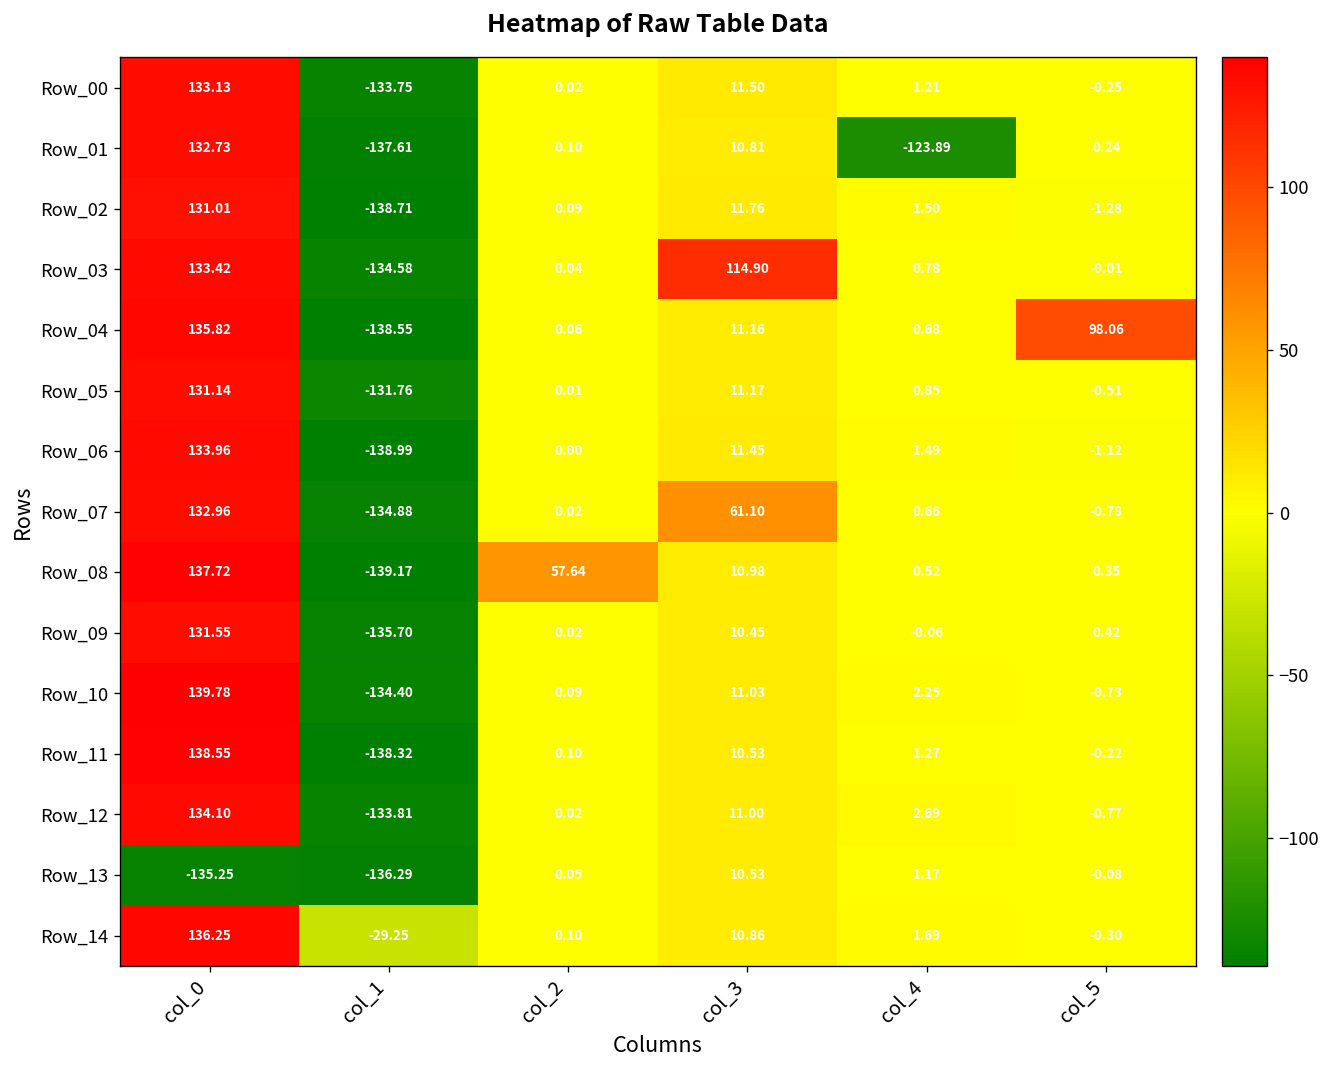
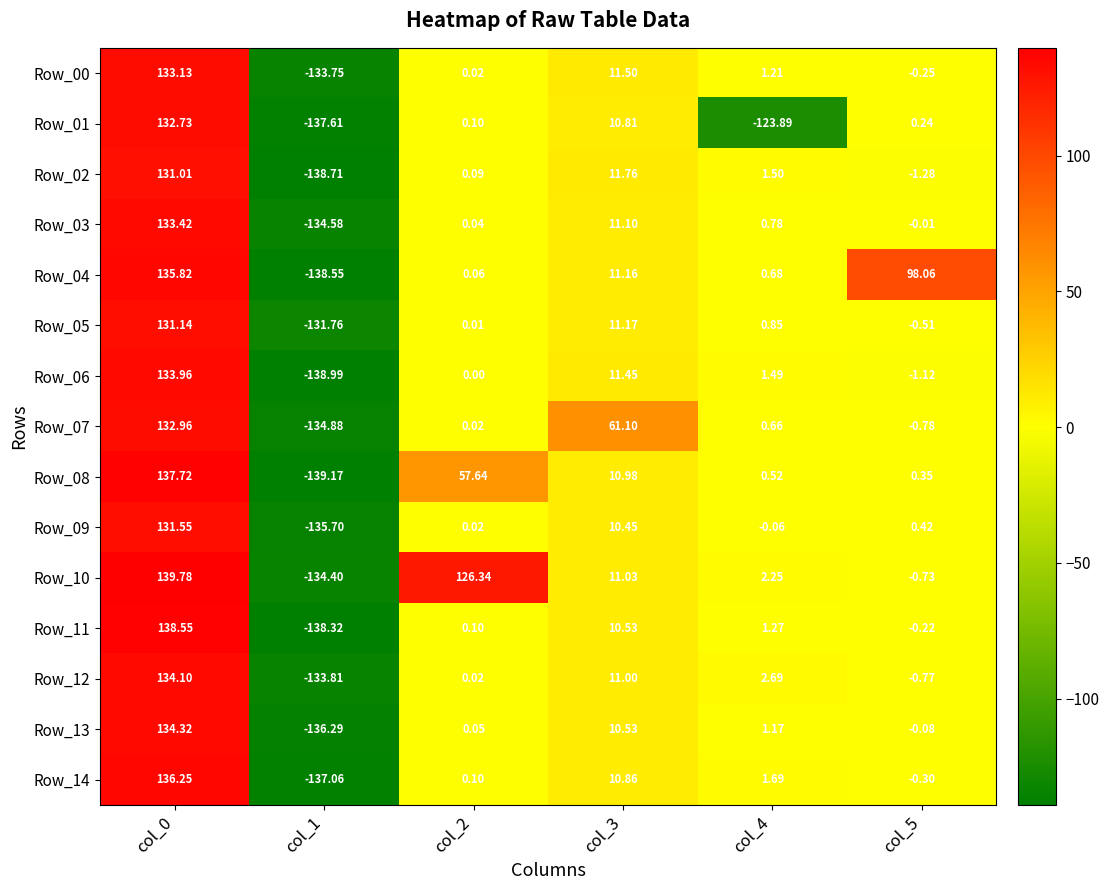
Row_03, col_3: 114.90 -> 11.10
Row_10, col_2: 0.09 -> 126.34
Row_13, col_0: -135.25 -> 134.32
Row_14, col_1: -29.25 -> -137.06
